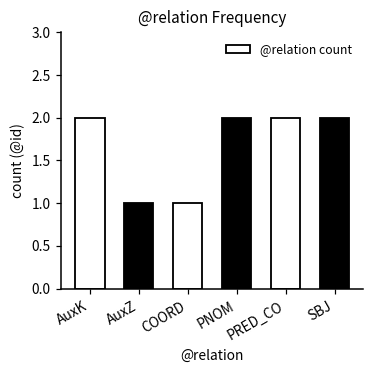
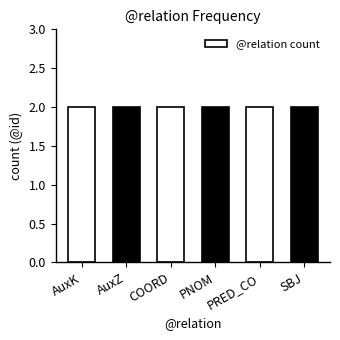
AuxZ: 1 -> 2
COORD: 1 -> 2
